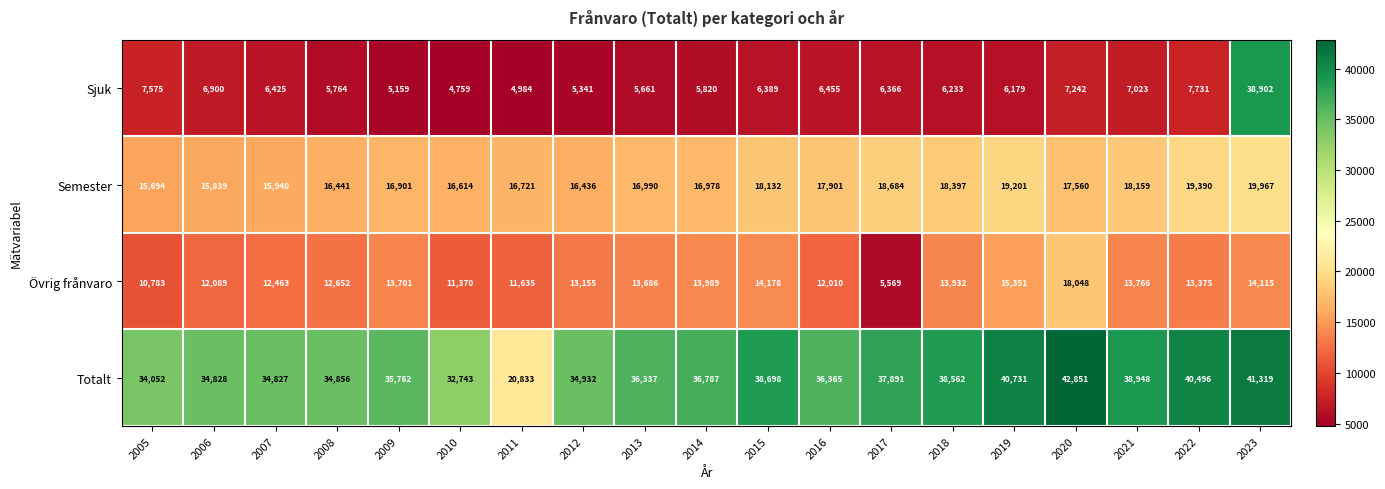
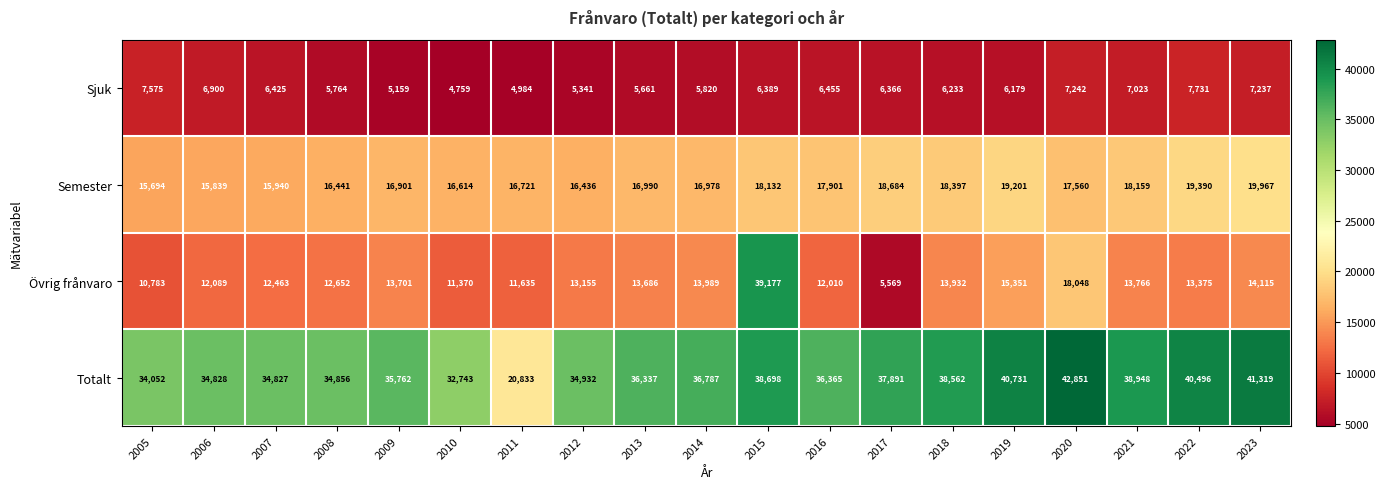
Sjuk, 2023: 38,902 -> 7,237
Övrig frånvaro, 2015: 14,178 -> 39,177
